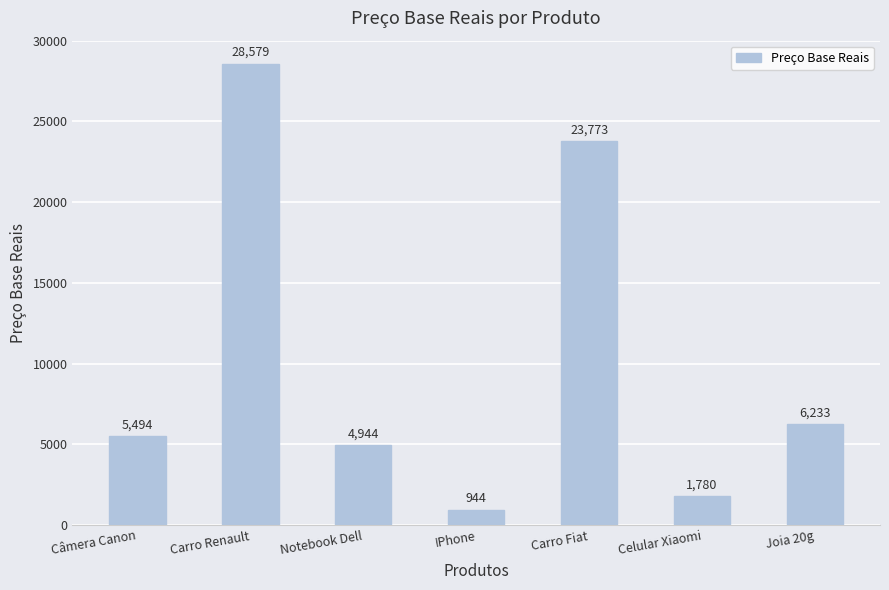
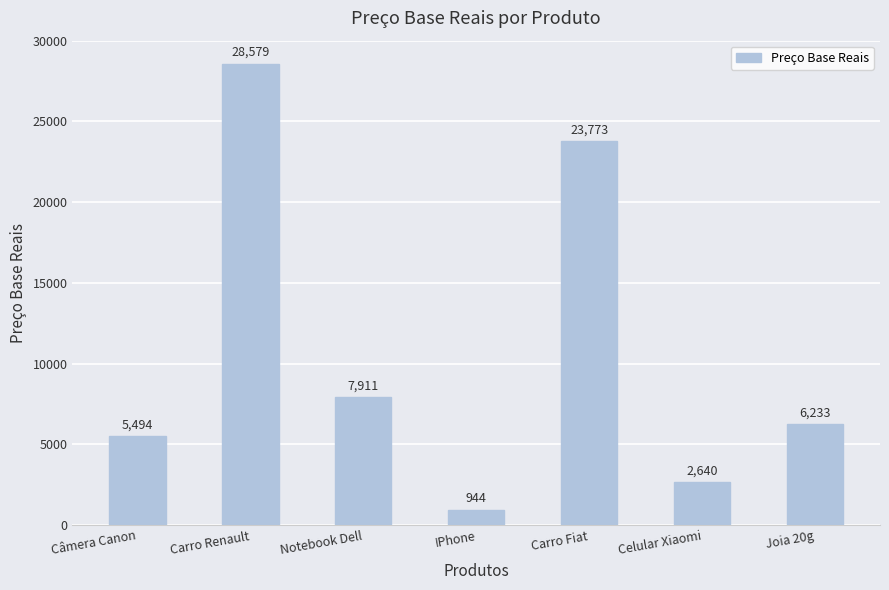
Notebook Dell: 4,944 -> 7,911
Celular Xiaomi: 1,780 -> 2,640
